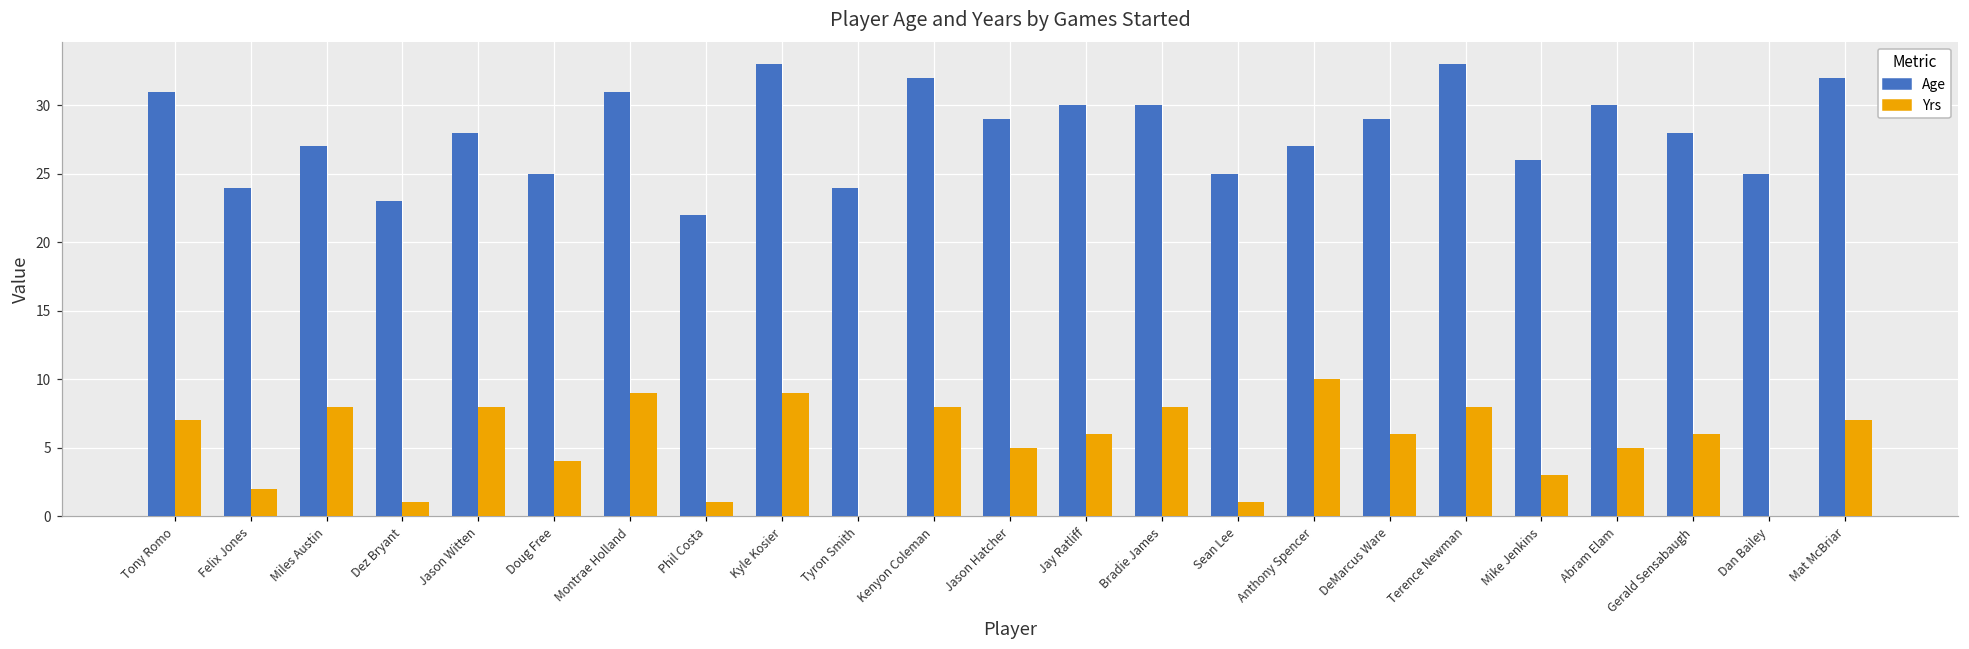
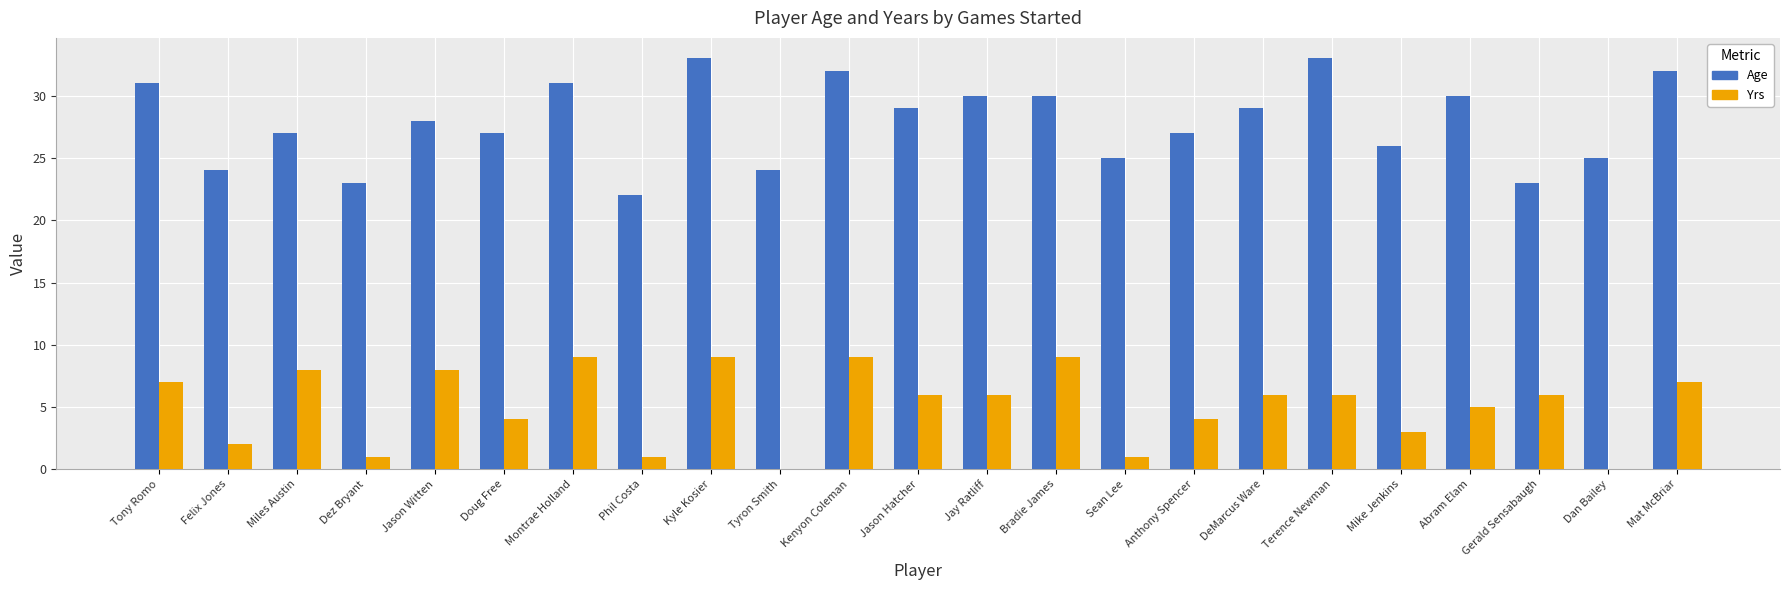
Age, Doug Free: 25 -> 27
Yrs, Kenyon Coleman: 8 -> 9
Yrs, Jason Hatcher: 5 -> 6
Yrs, Bradie James: 8 -> 9
Yrs, Anthony Spencer: 10 -> 4
Yrs, Terence Newman: 8 -> 6
Age, Gerald Sensabaugh: 28 -> 23
